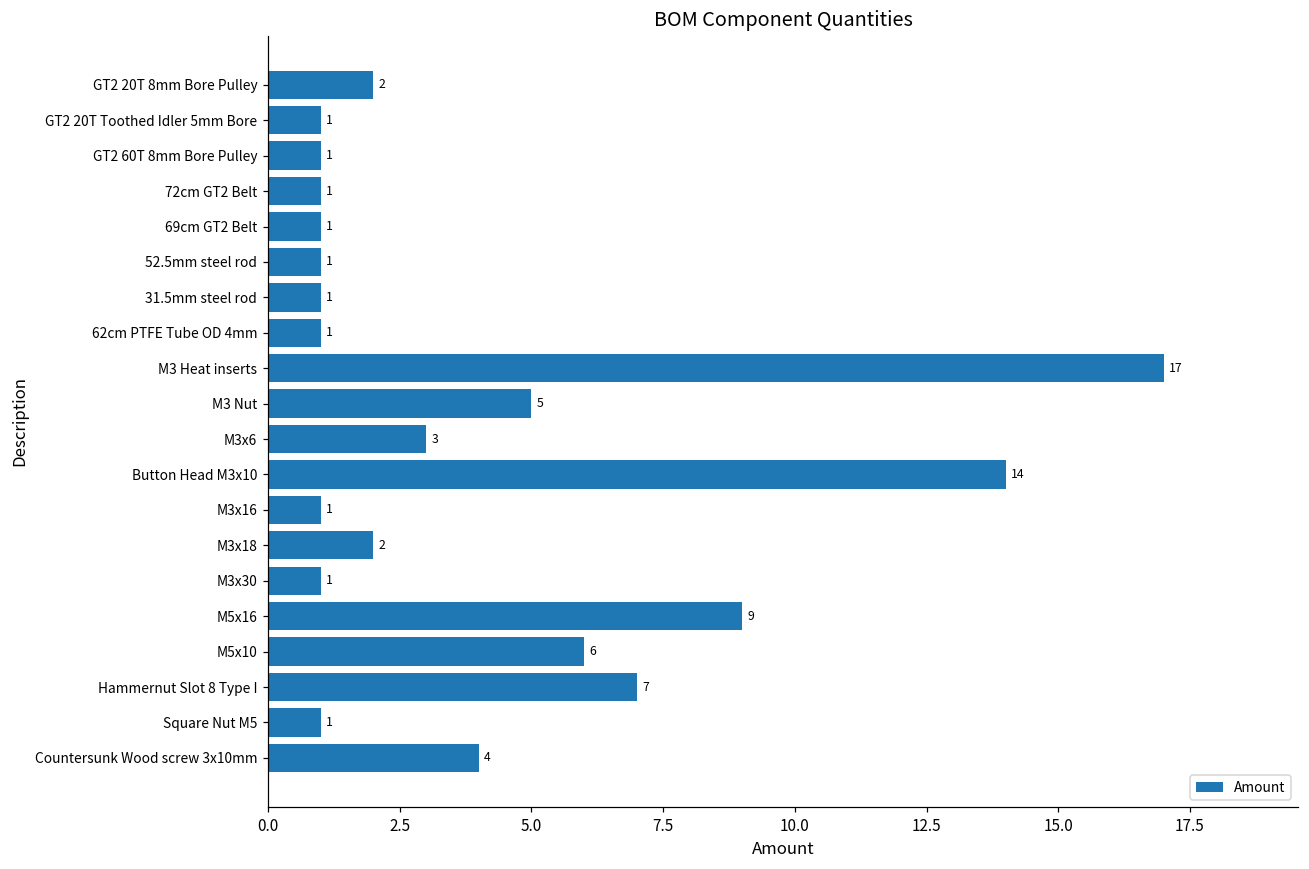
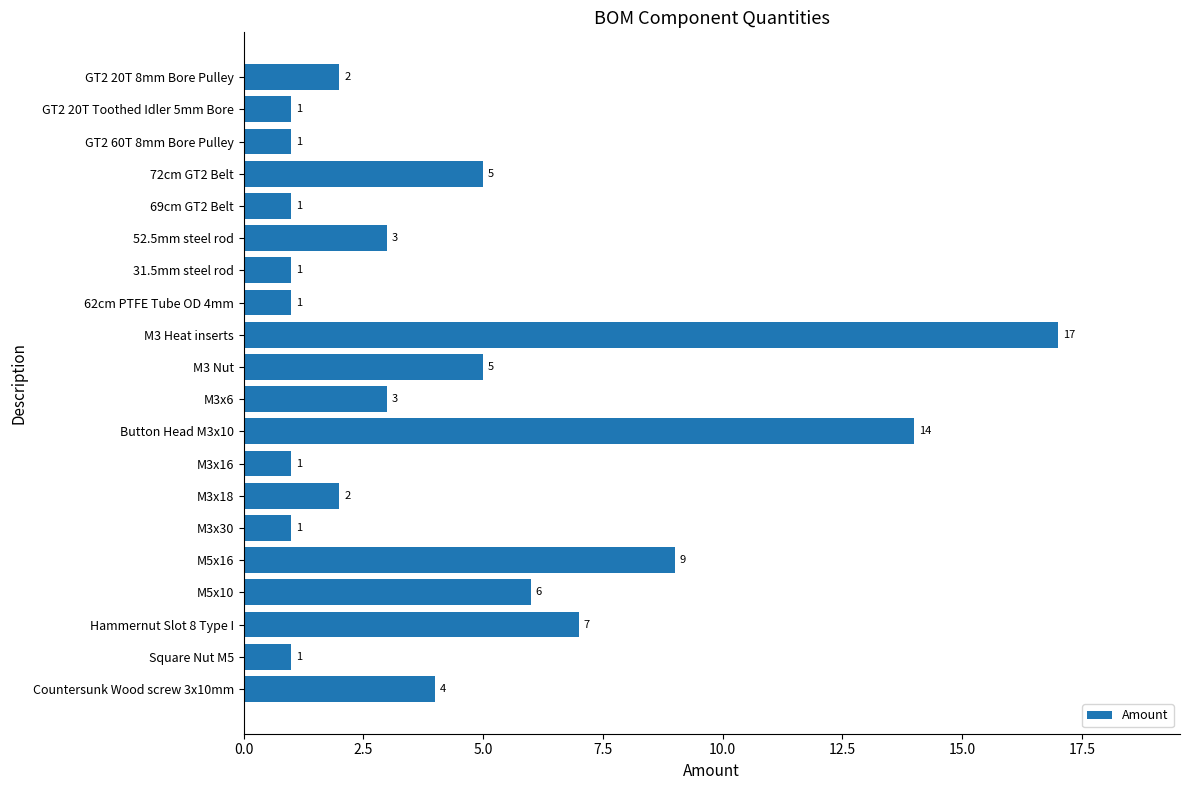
72cm GT2 Belt: 1 -> 5
52.5mm steel rod: 1 -> 3
